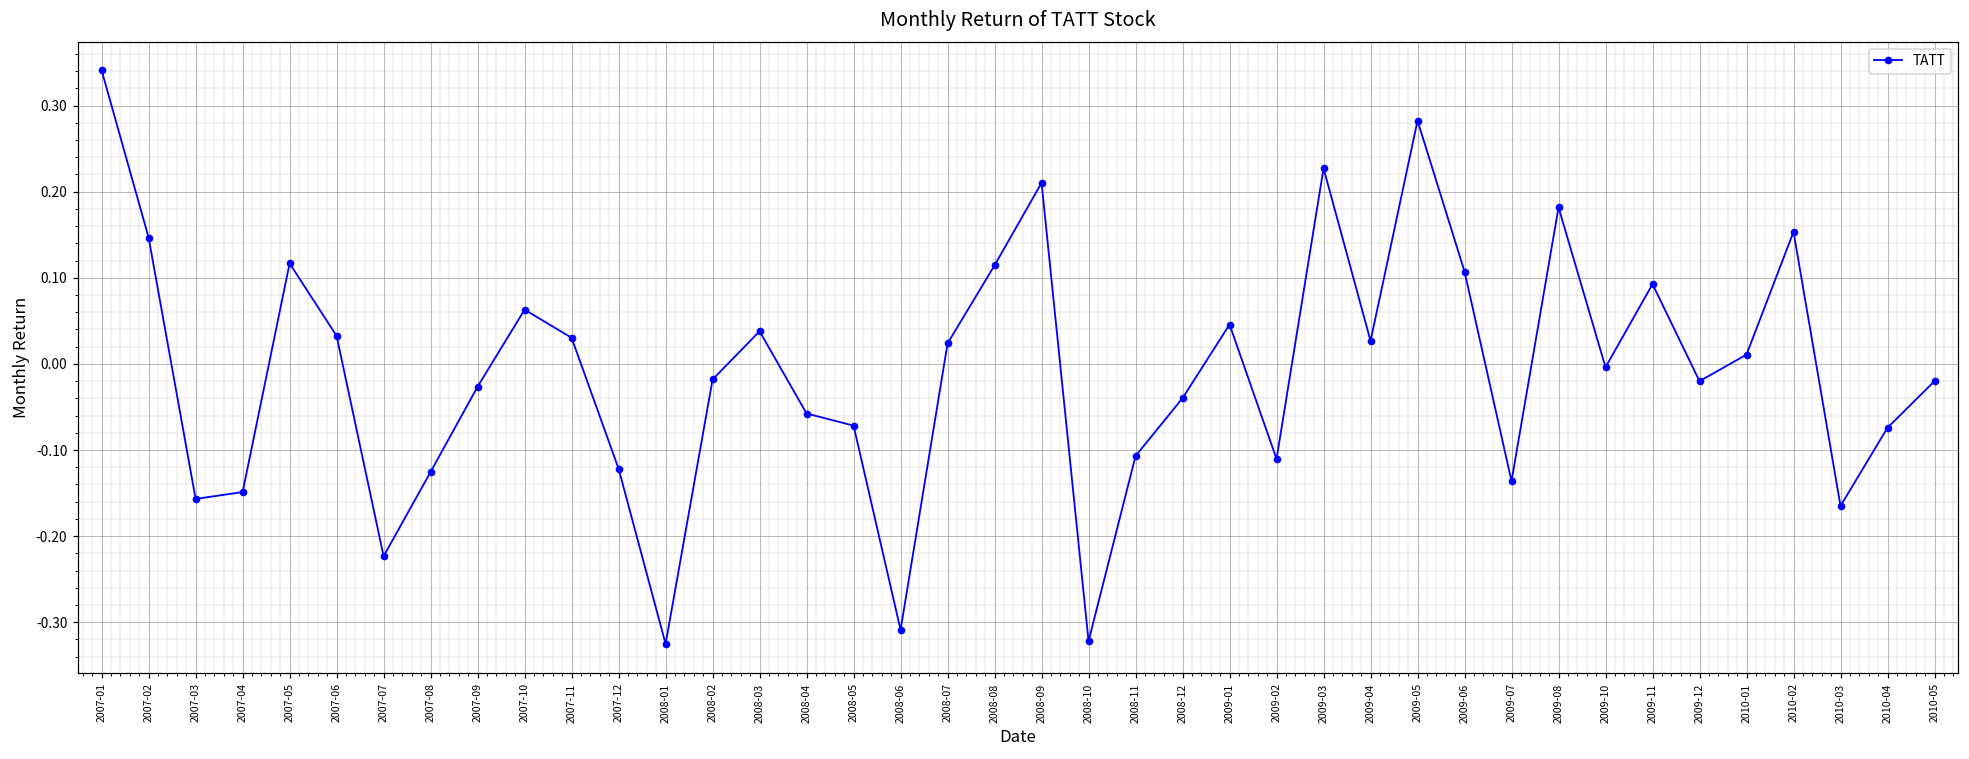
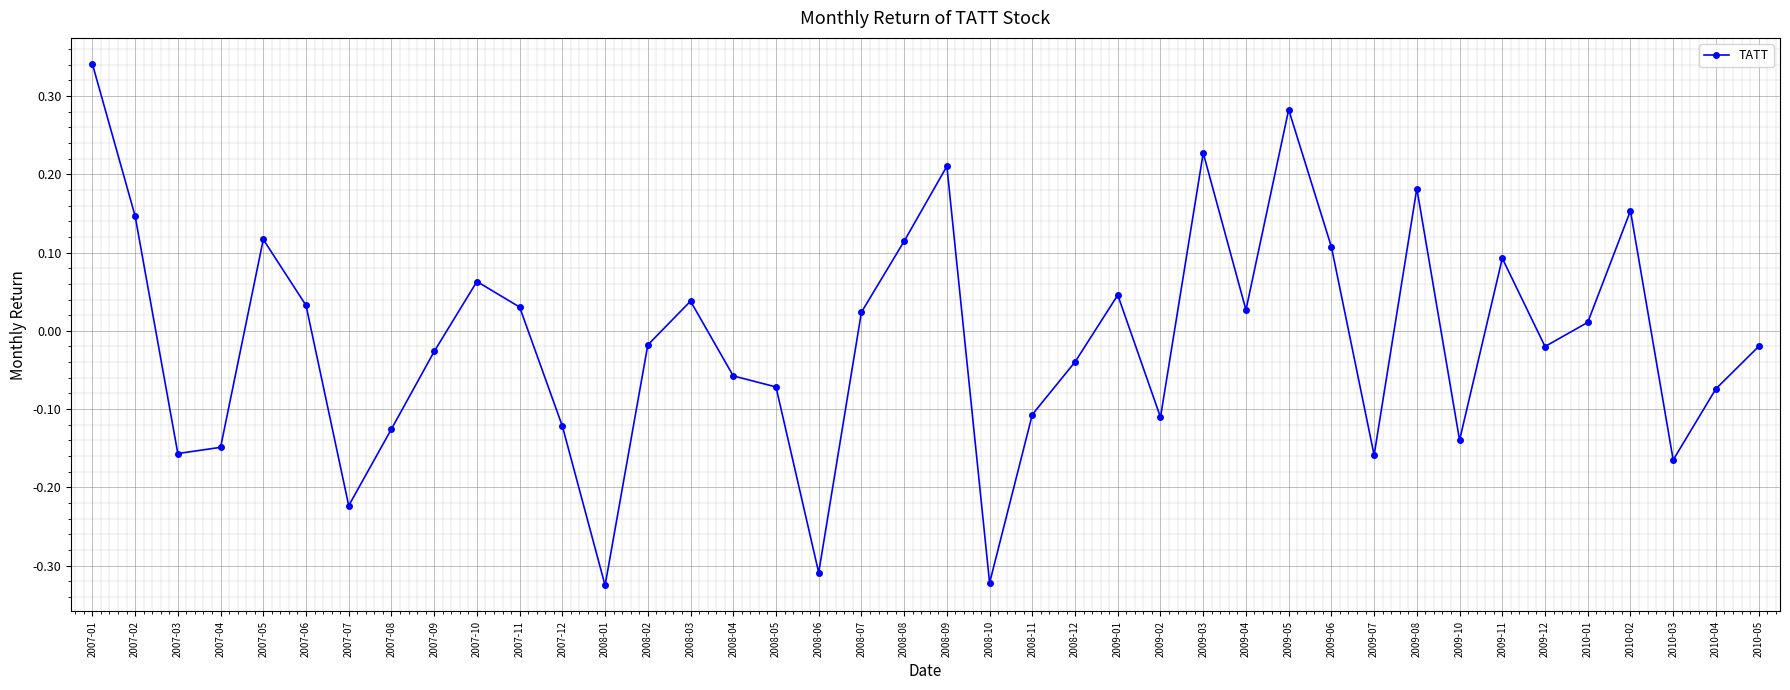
2009-07: -0.14 -> -0.16
2009-10: 0.00 -> -0.14
